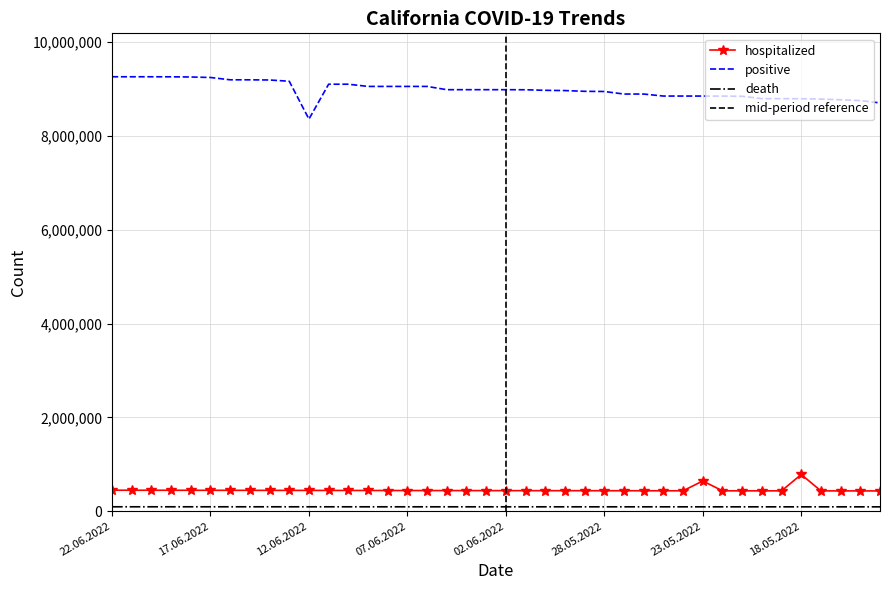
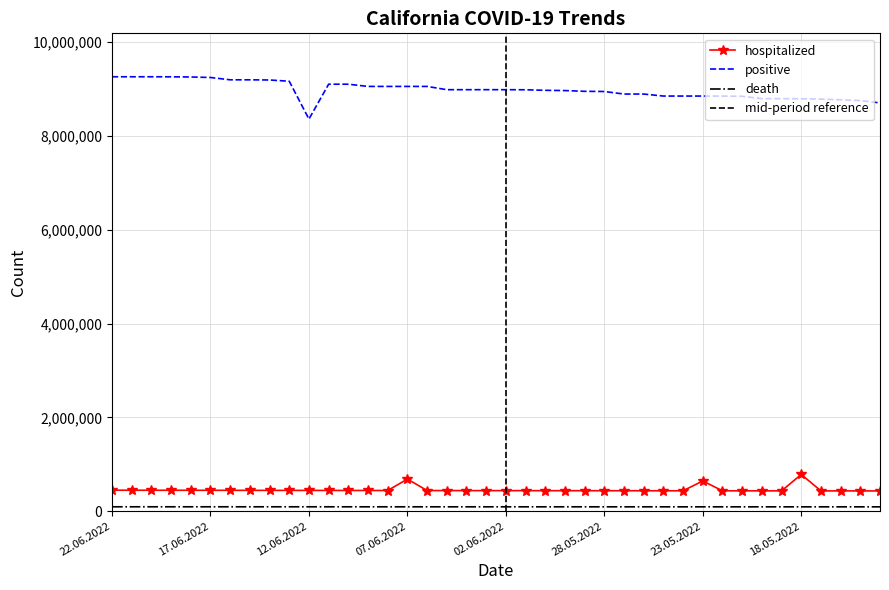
hospitalized, 07.06.2022: 400,000 -> 700,000
